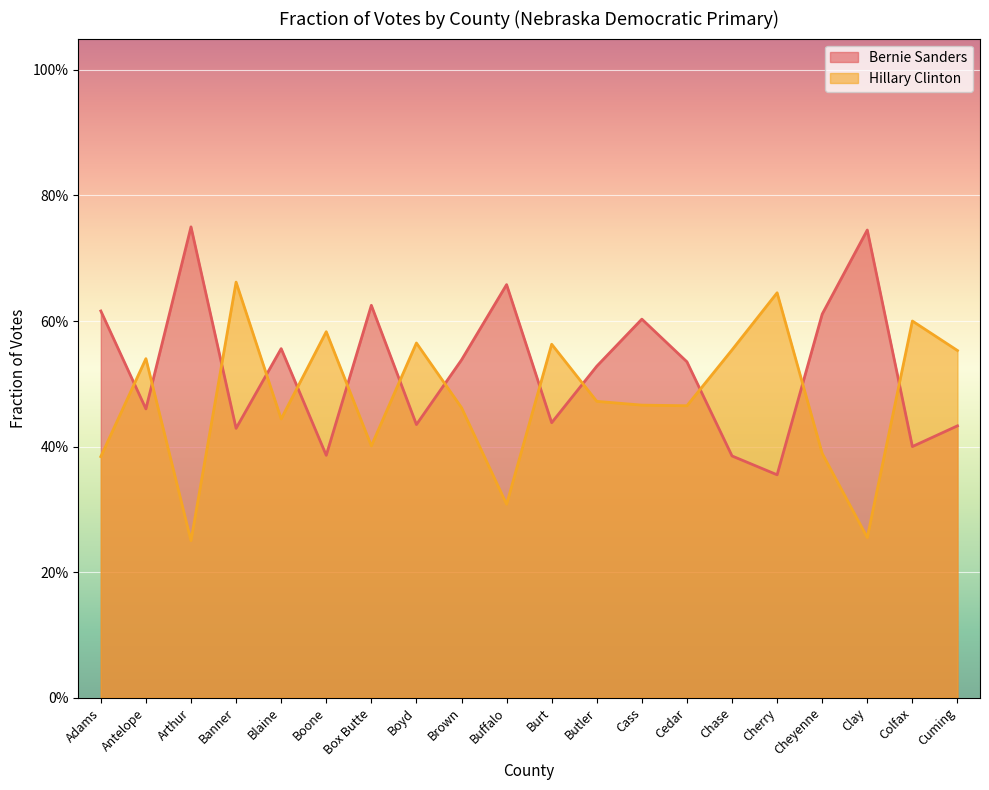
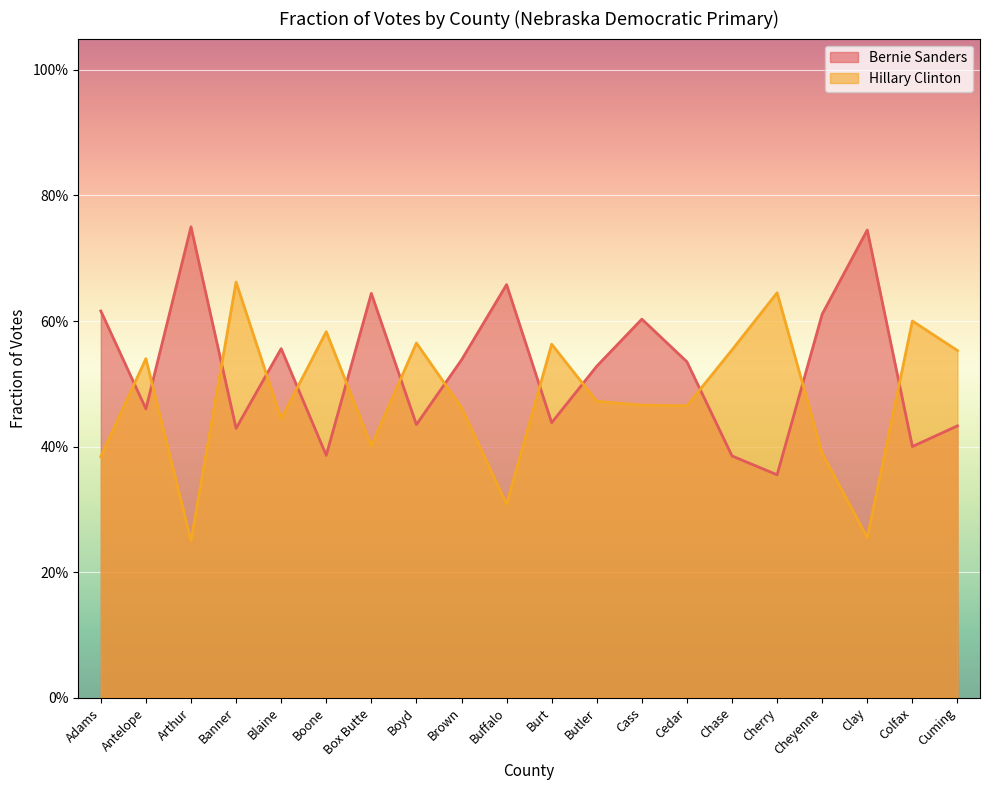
Bernie Sanders, Box Butte: 63% -> 64%
